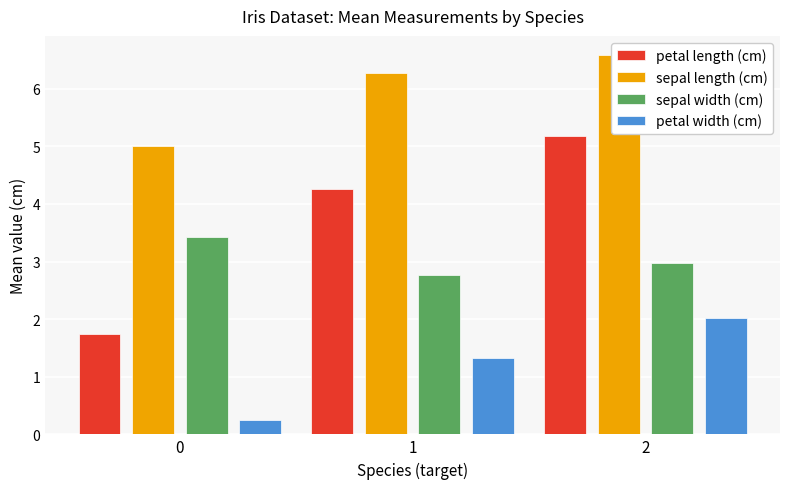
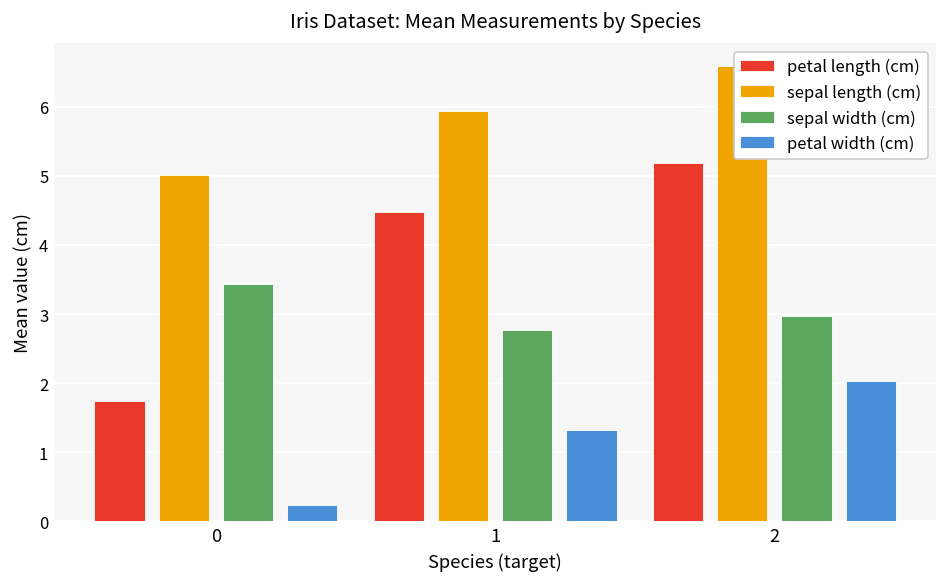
petal length (cm), 1: 4.3 -> 4.5
sepal length (cm), 1: 6.3 -> 5.9
